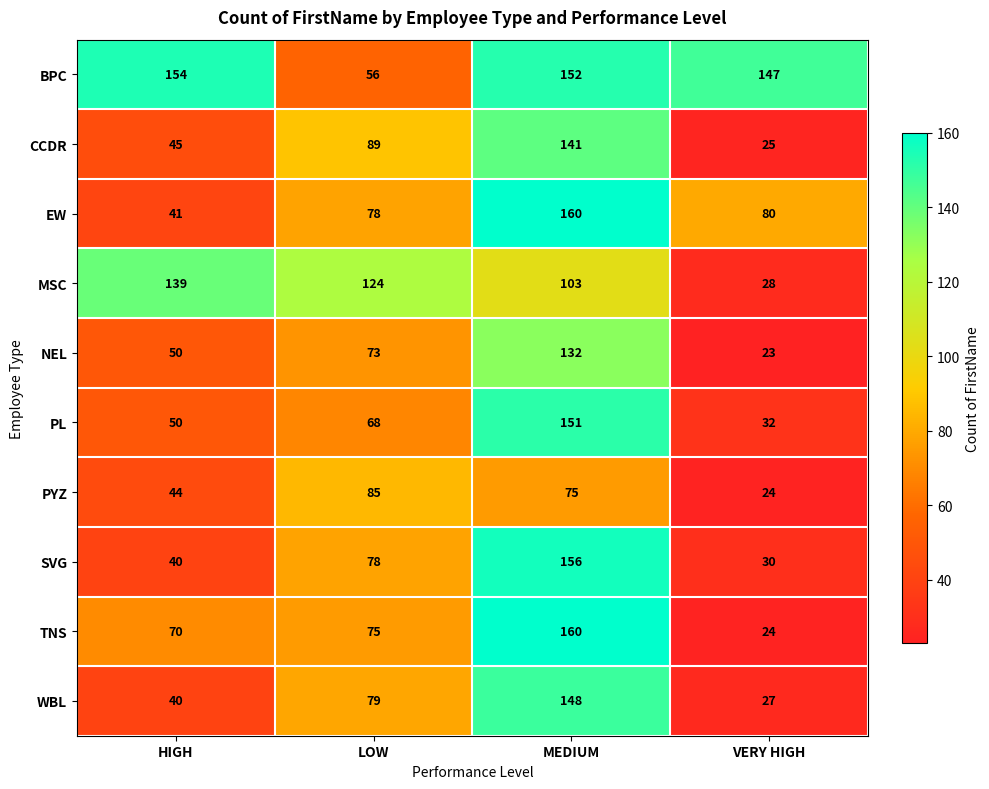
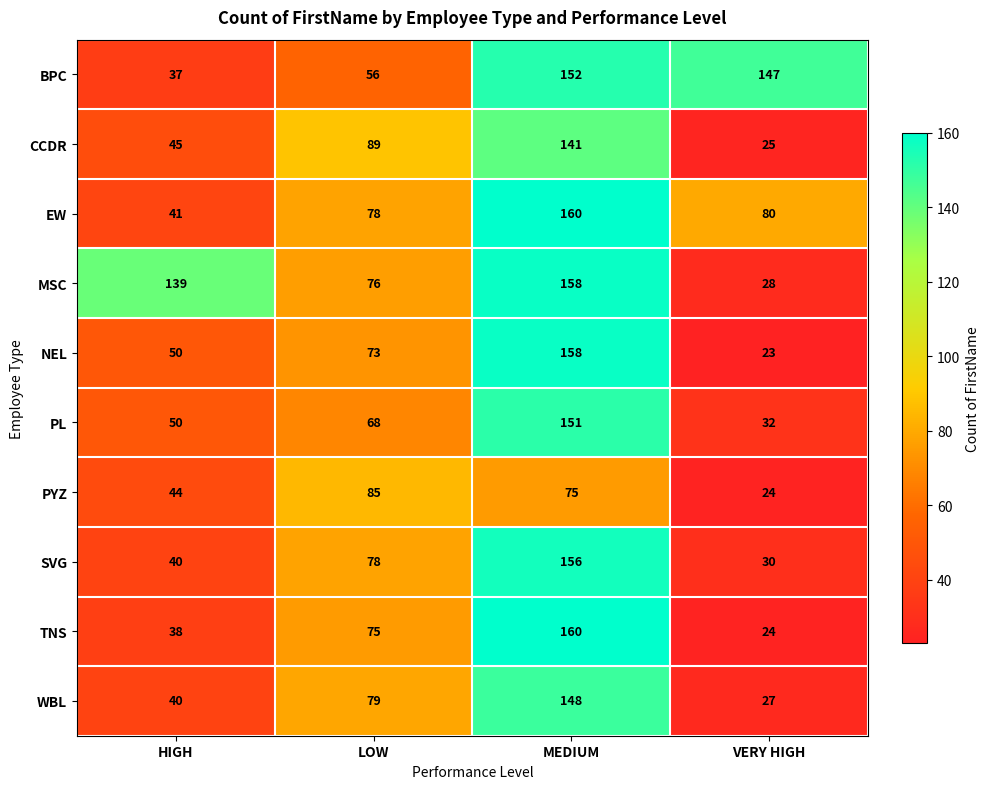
BPC, HIGH: 154 -> 37
MSC, LOW: 124 -> 76
MSC, MEDIUM: 103 -> 158
NEL, MEDIUM: 132 -> 158
TNS, HIGH: 70 -> 38
